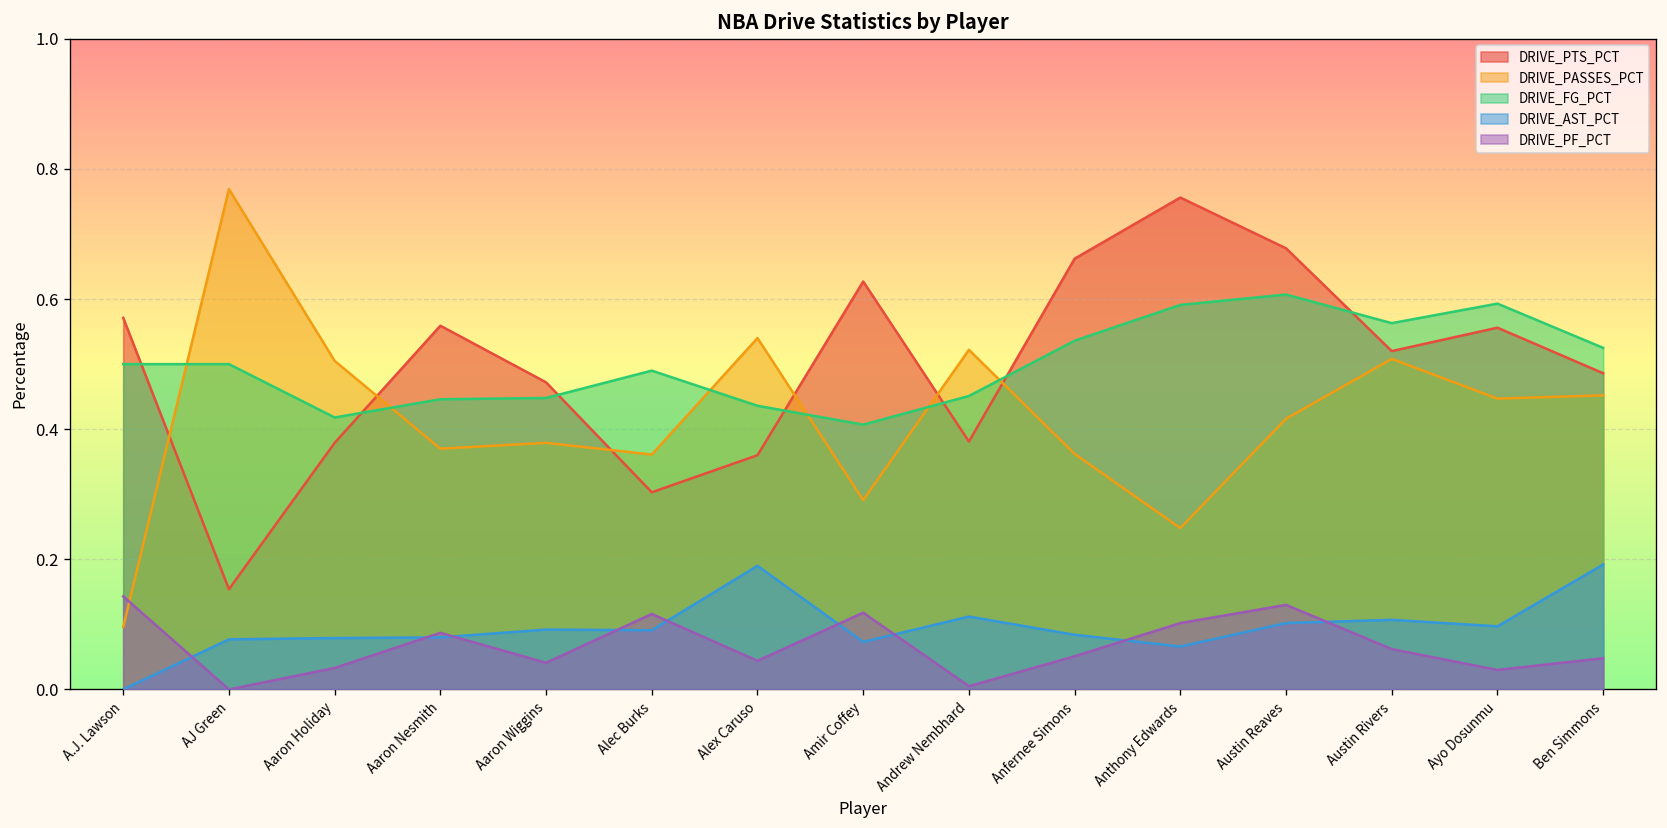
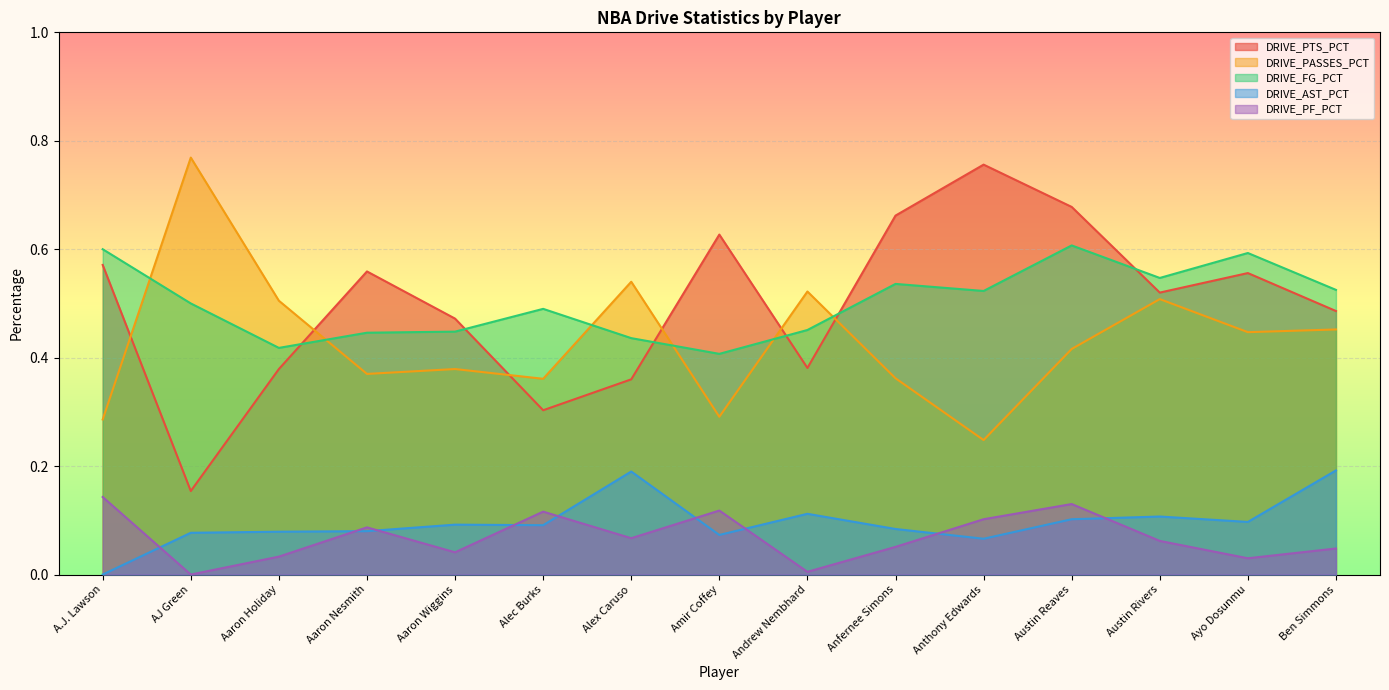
DRIVE_PASSES_PCT, A.J. Lawson: 0.10 -> 0.29
DRIVE_FG_PCT, A.J. Lawson: 0.5 -> 0.6
DRIVE_PF_PCT, Alex Caruso: 0.04 -> 0.07
DRIVE_FG_PCT, Anthony Edwards: 0.59 -> 0.52
DRIVE_FG_PCT, Austin Rivers: 0.56 -> 0.55
